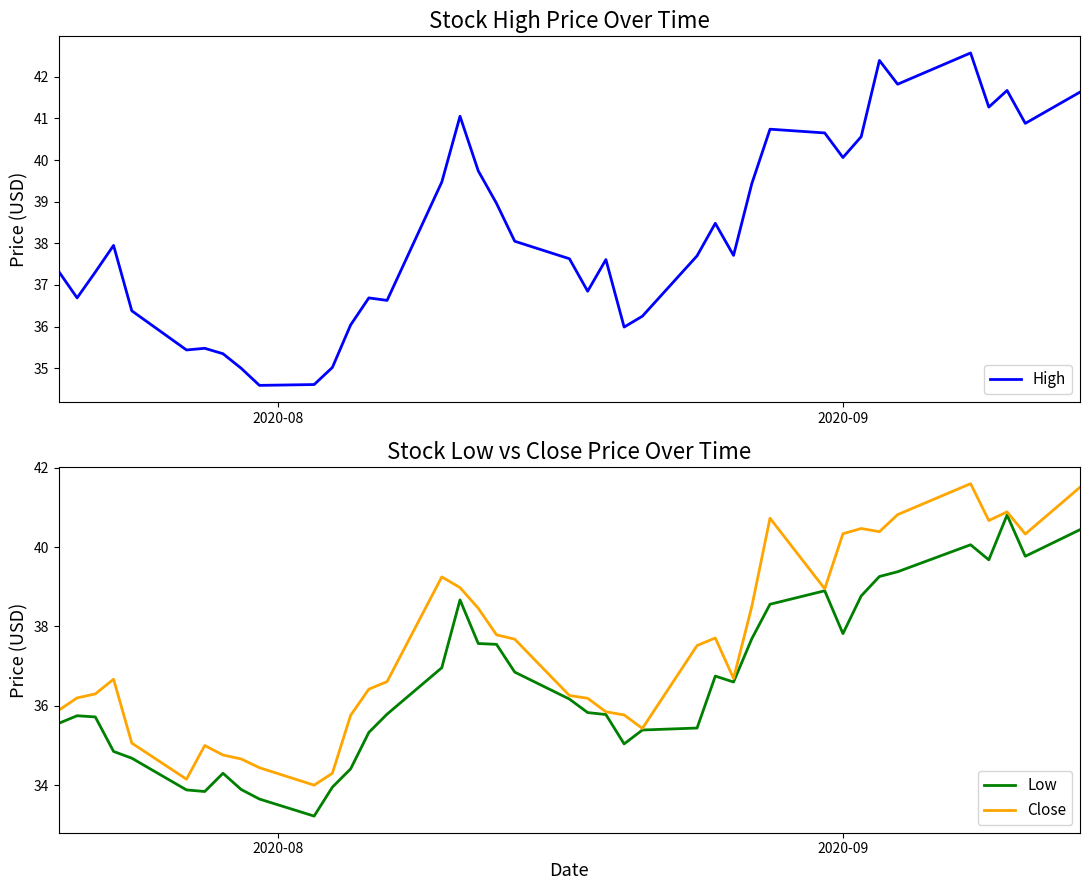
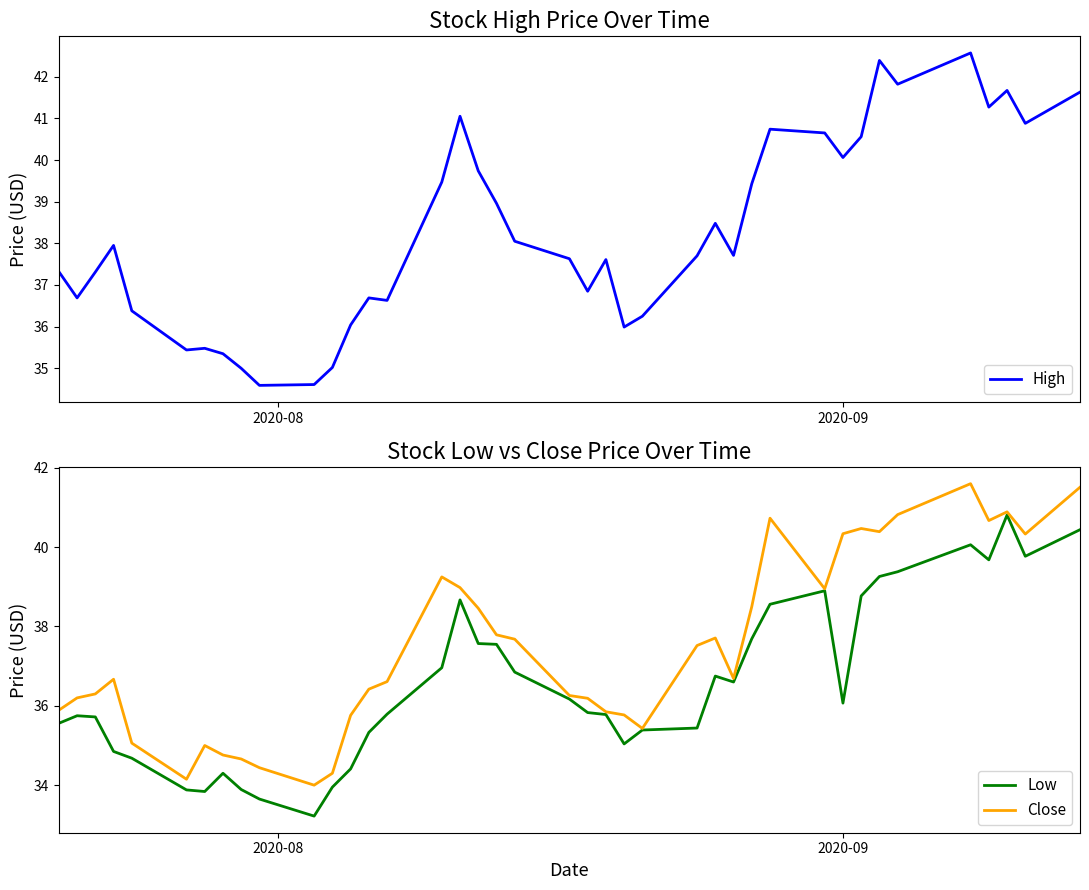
Stock Low vs Close Price Over Time, Low, 2020-09: 37.8 -> 36.1
